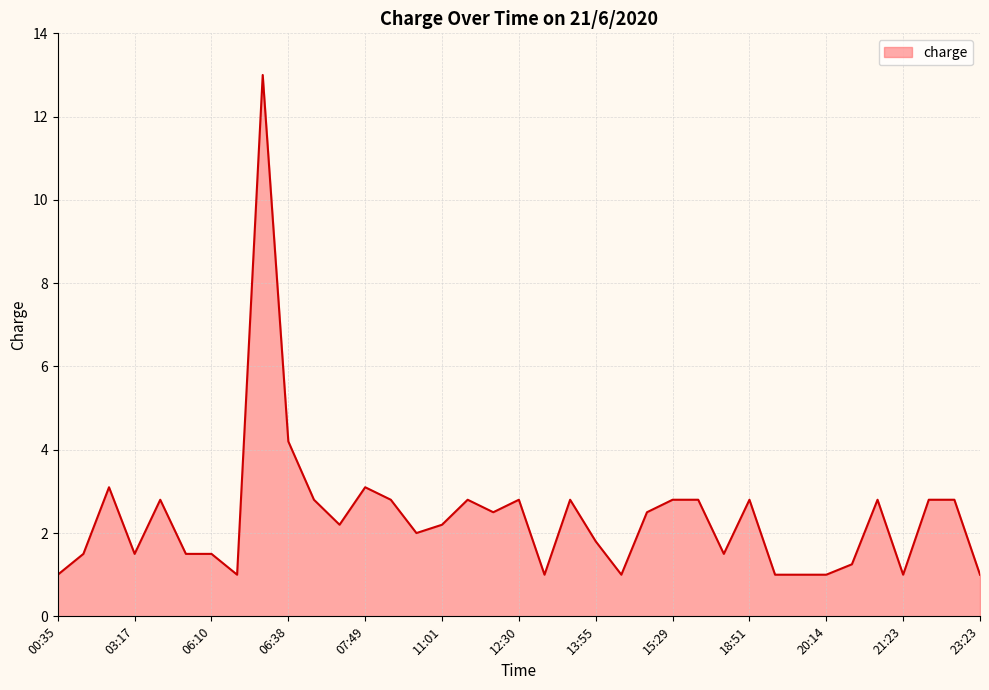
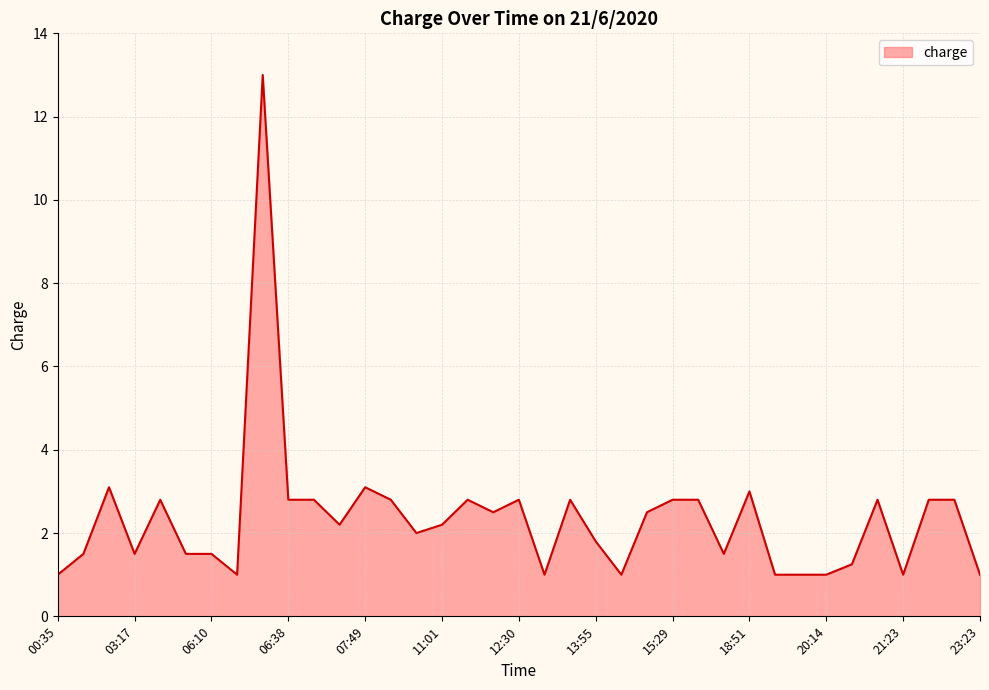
06:38: 4.2 -> 2.8
18:51: 2.8 -> 3.0
